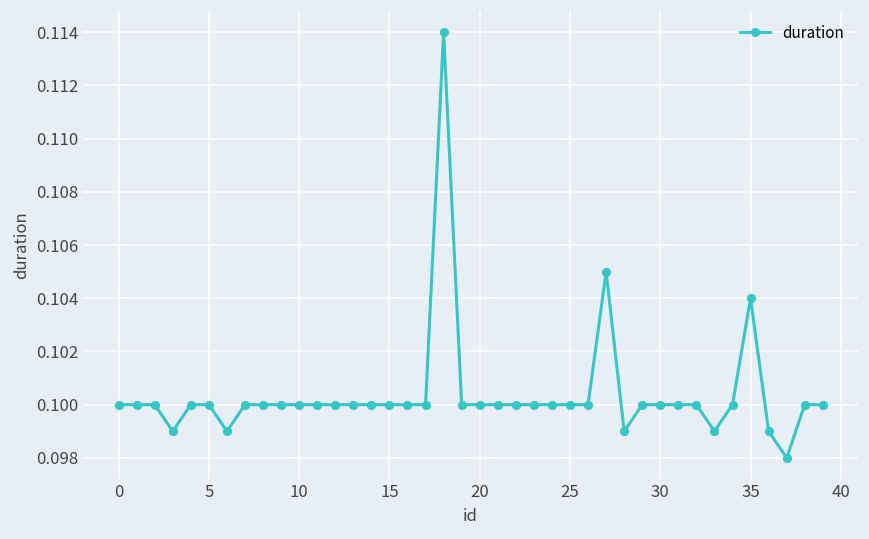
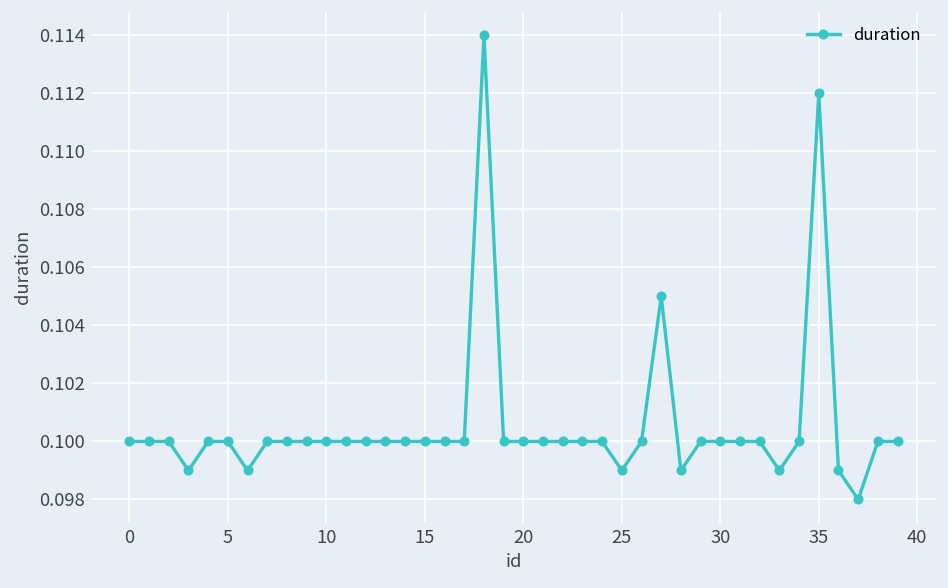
25: 0.100 -> 0.099
35: 0.104 -> 0.112
